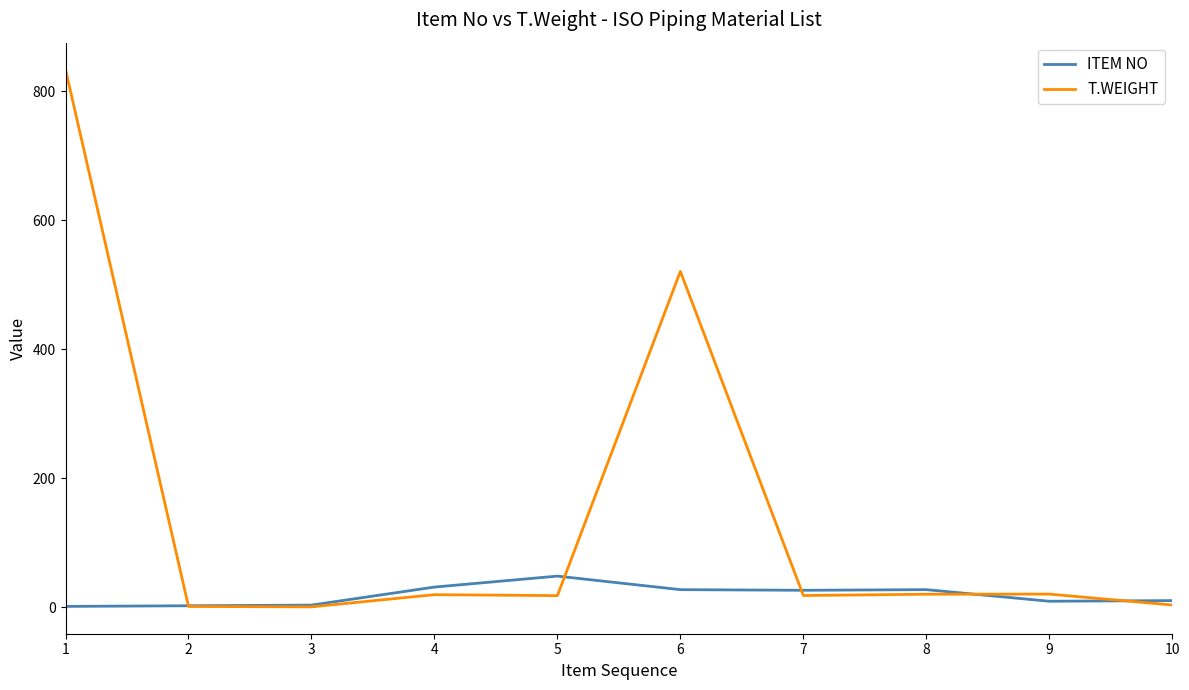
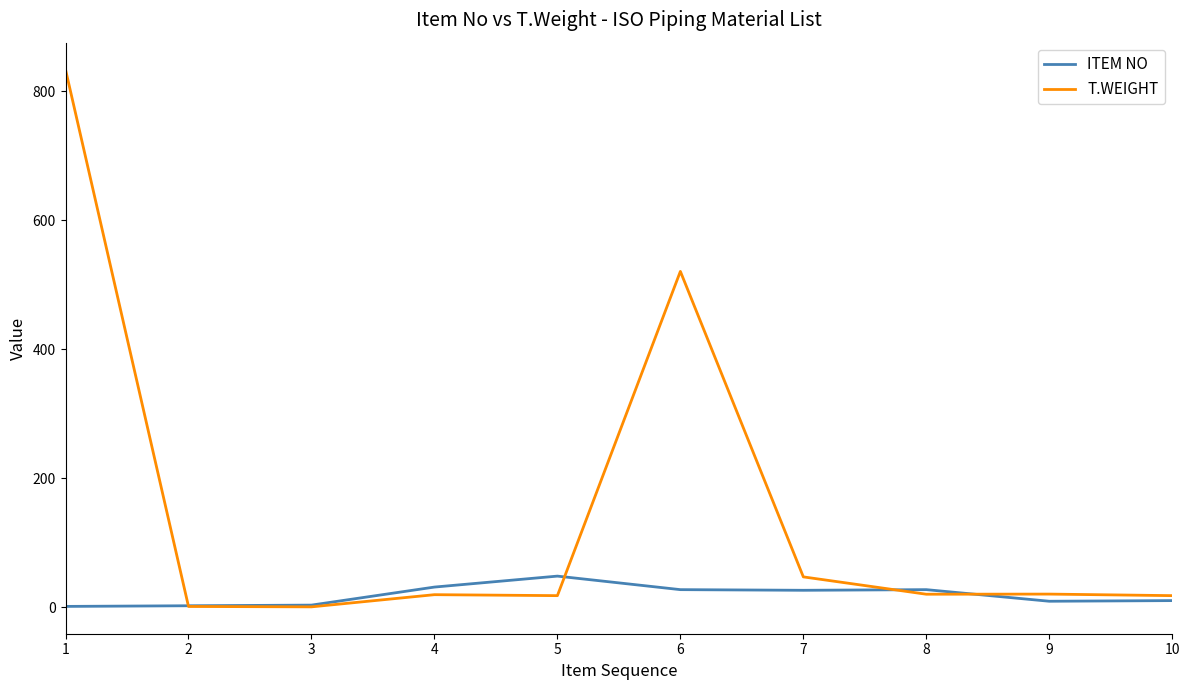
T.WEIGHT, 7: 20 -> 50
T.WEIGHT, 10: 0 -> 20
